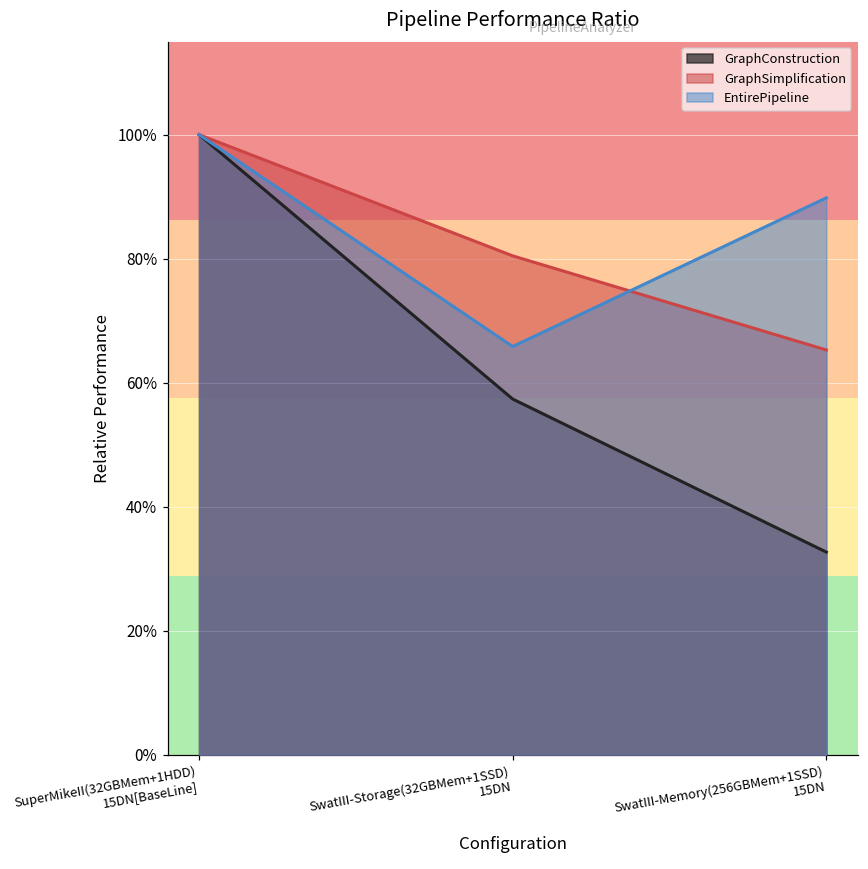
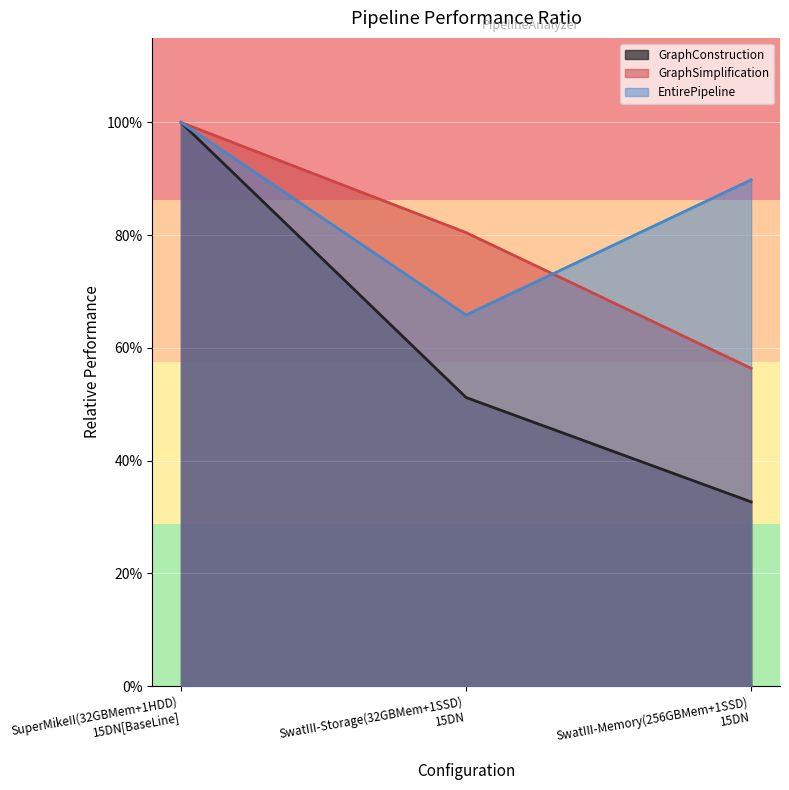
GraphConstruction, SwatIII-Storage(32GBMem+1SSD) 15DN: 57% -> 51%
GraphSimplification, SwatIII-Memory(256GBMem+1SSD) 15DN: 65% -> 56%
